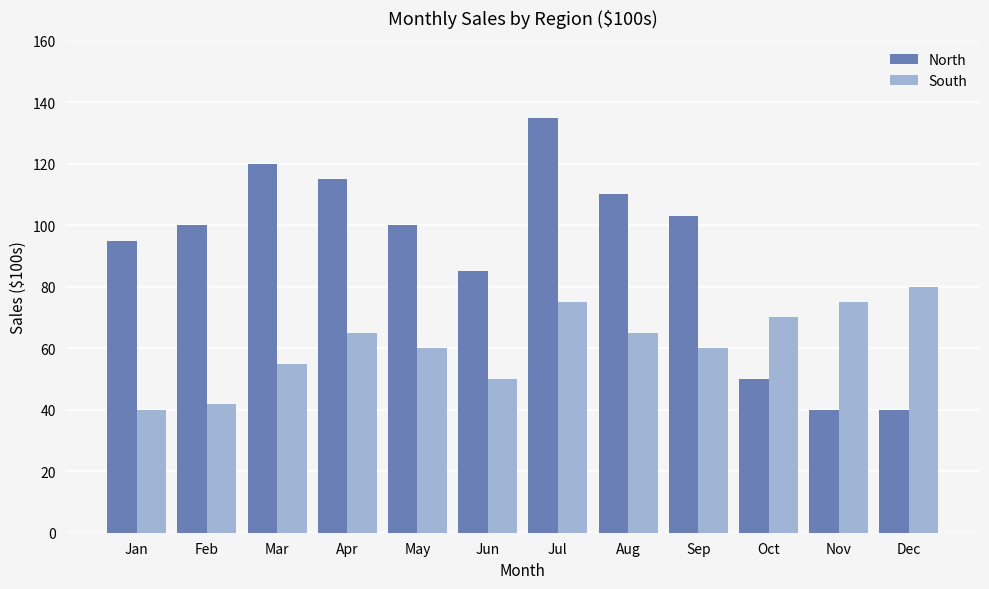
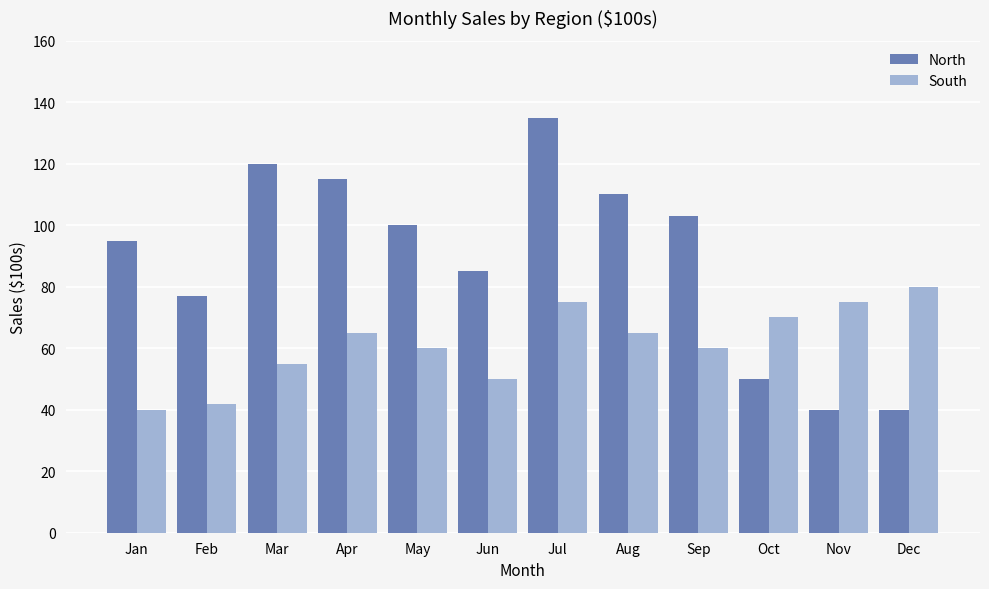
North, Feb: 100 -> 77
